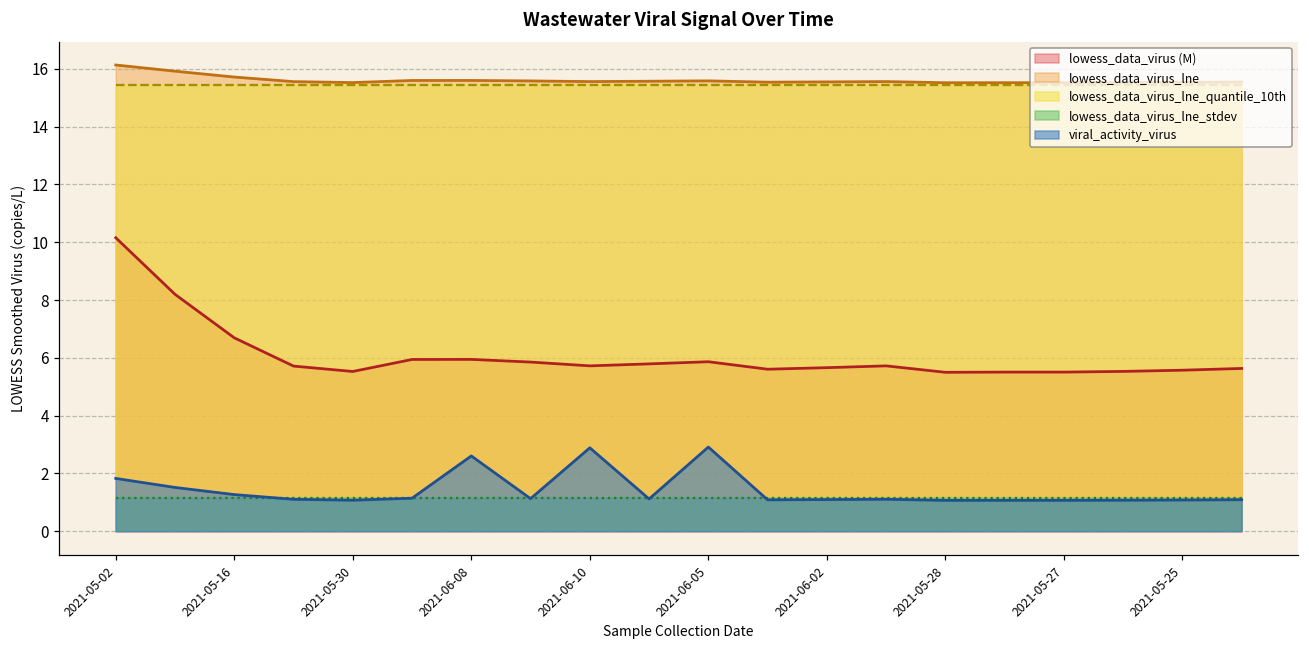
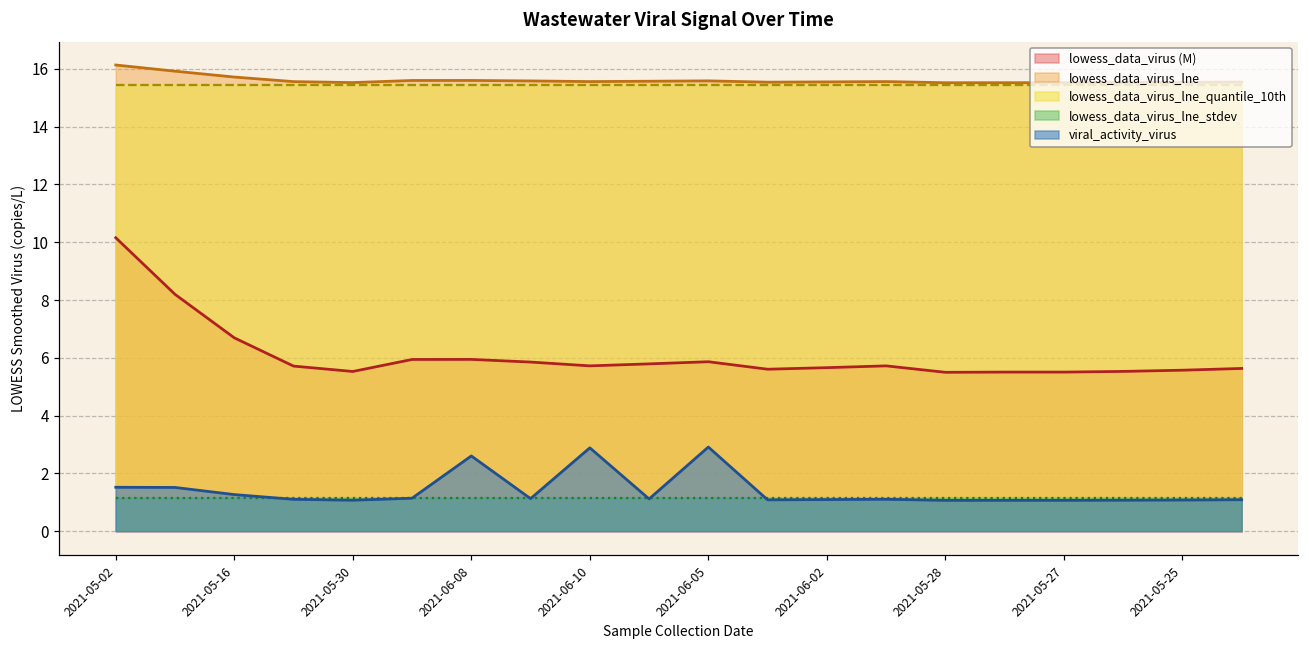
viral_activity_virus, 2021-05-02: 1.8 -> 1.5
